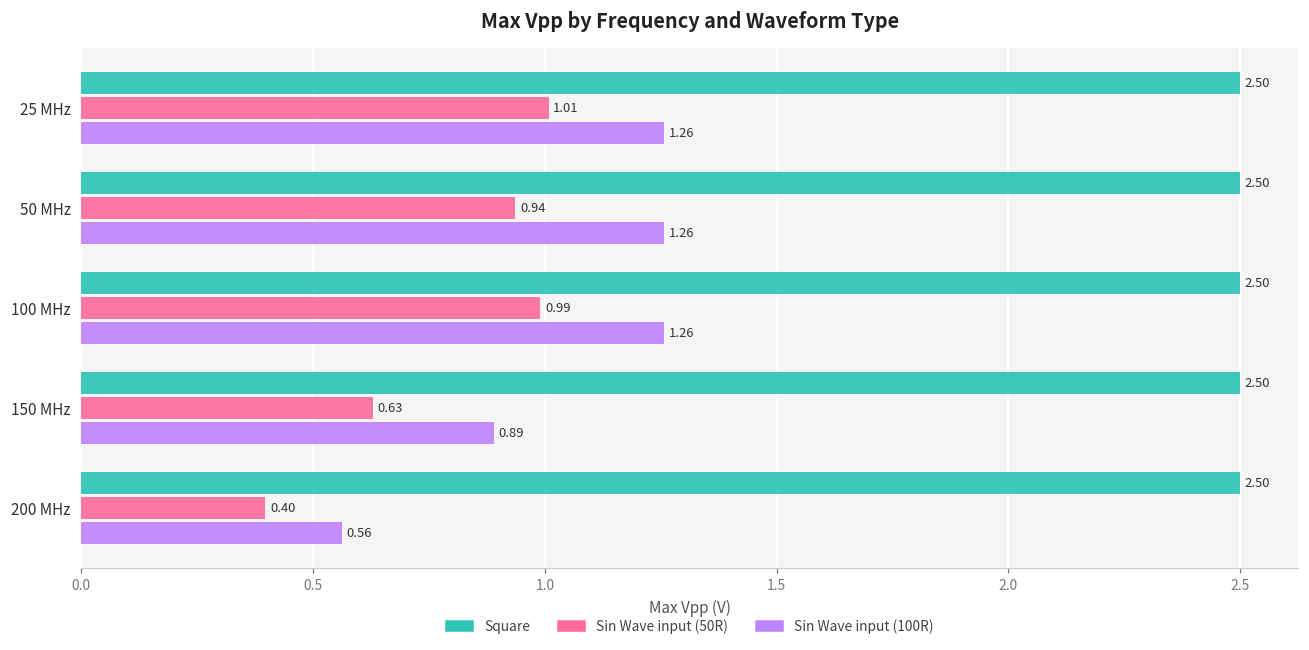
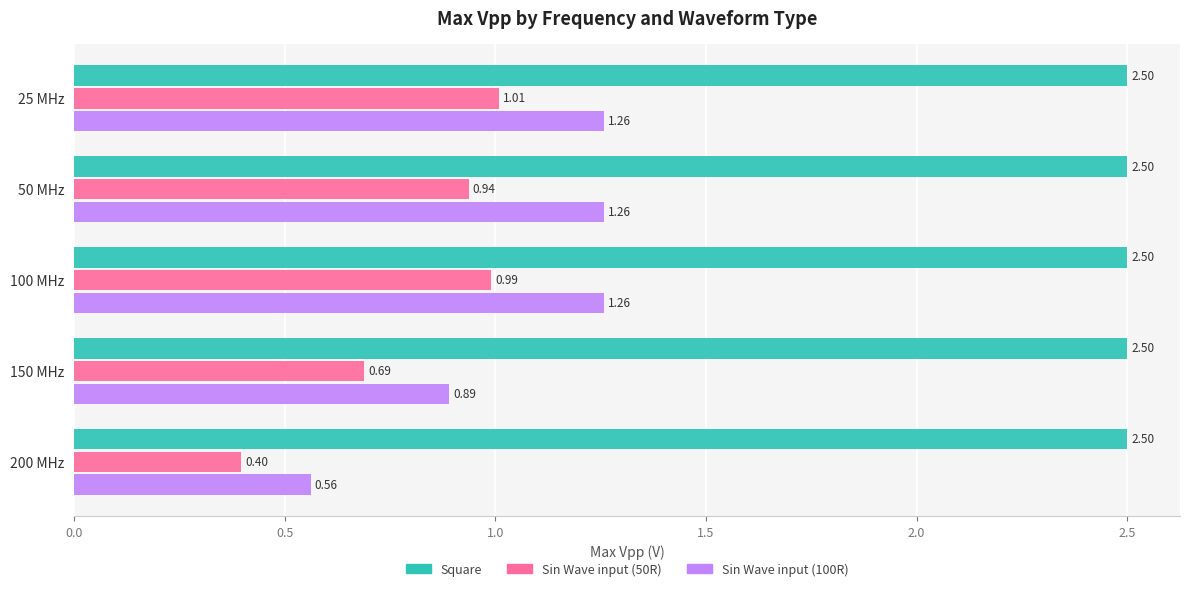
Sin Wave input (50R), 150 MHz: 0.63 -> 0.69
